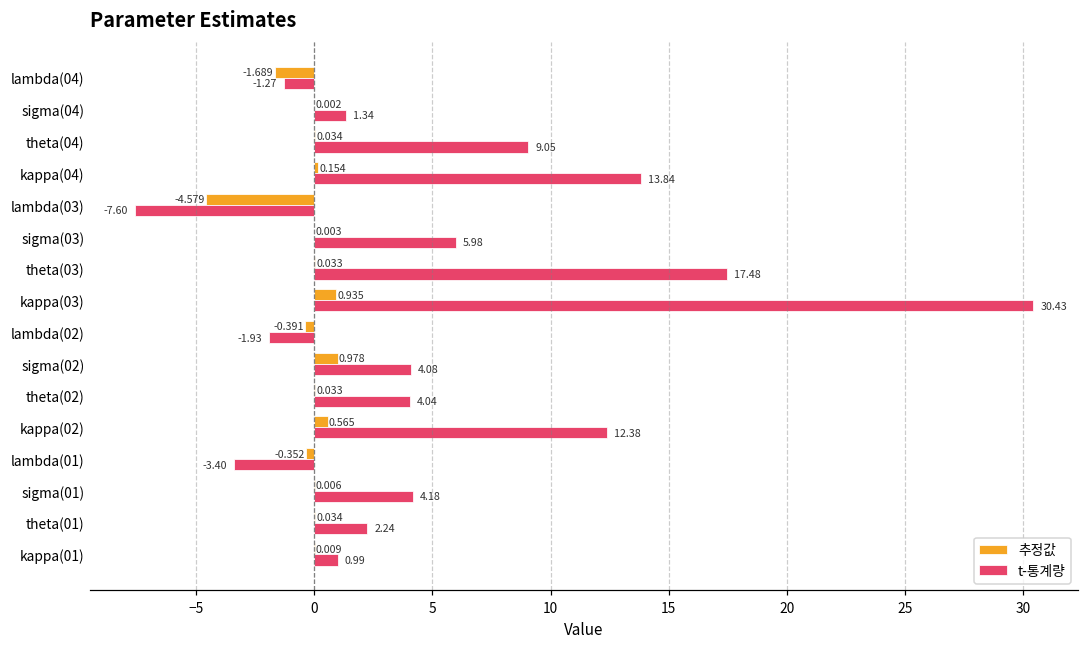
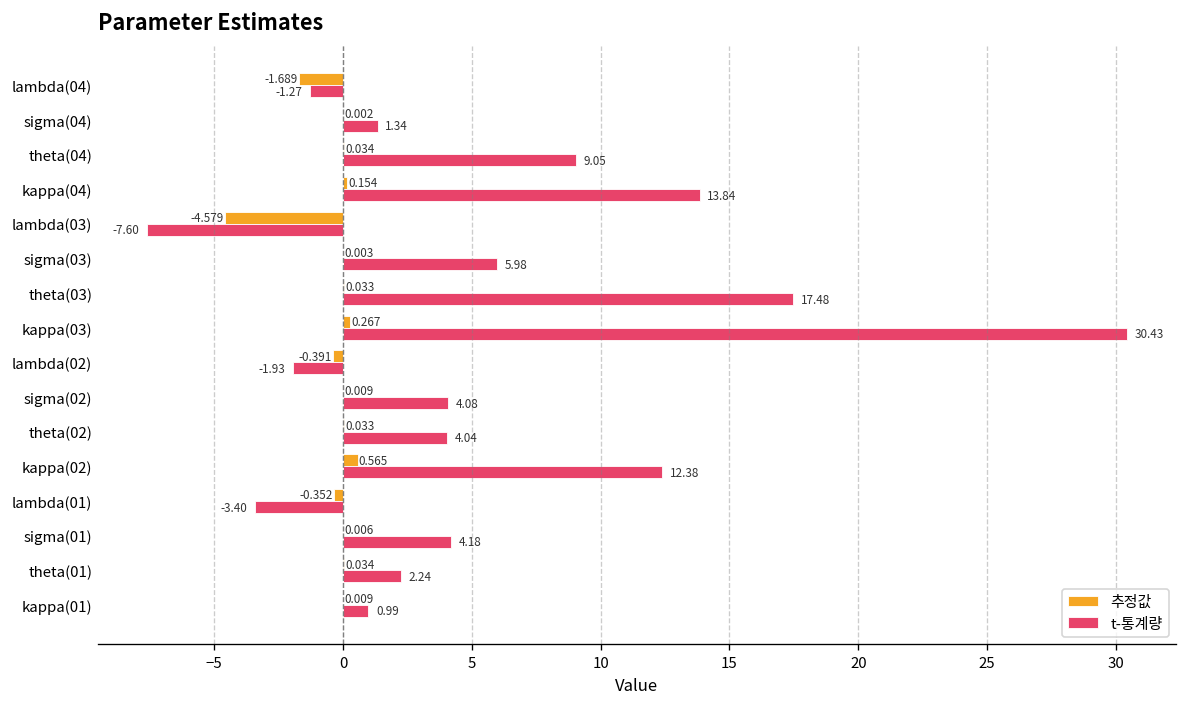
추정값, kappa(03): 0.935 -> 0.267
추정값, sigma(02): 0.978 -> 0.009
